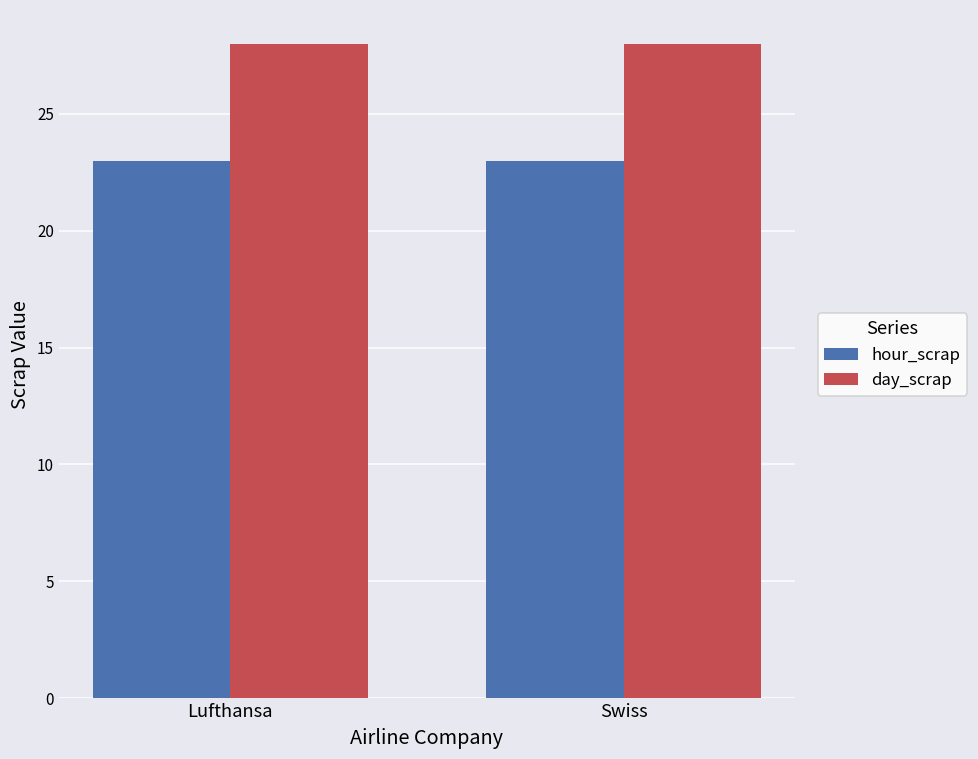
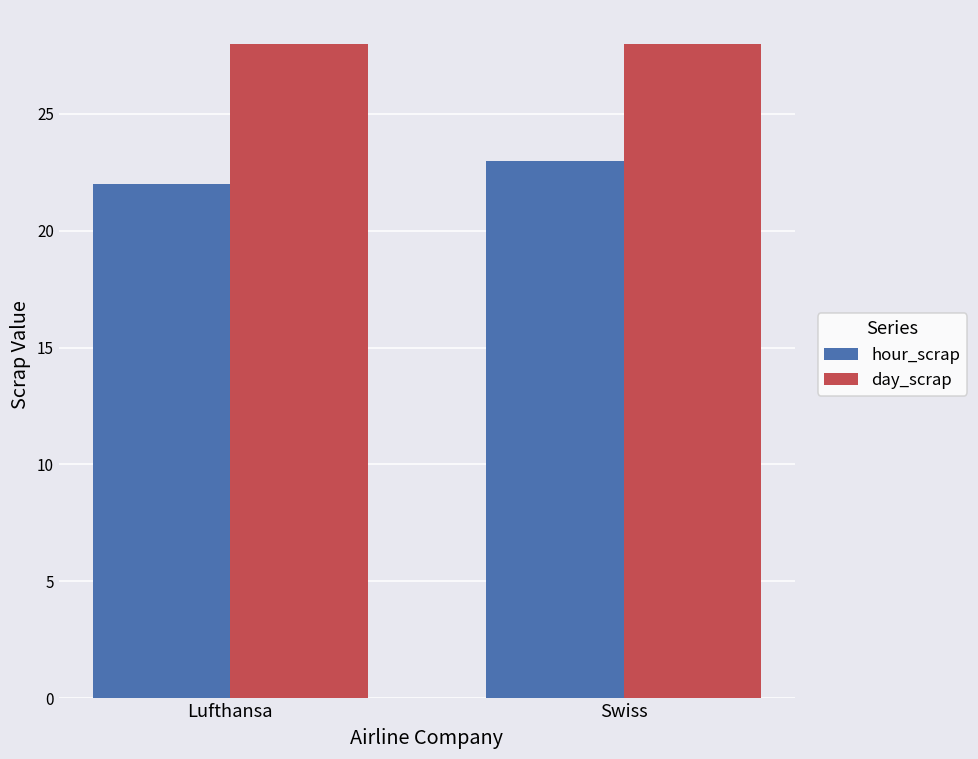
hour_scrap, Lufthansa: 23 -> 22
